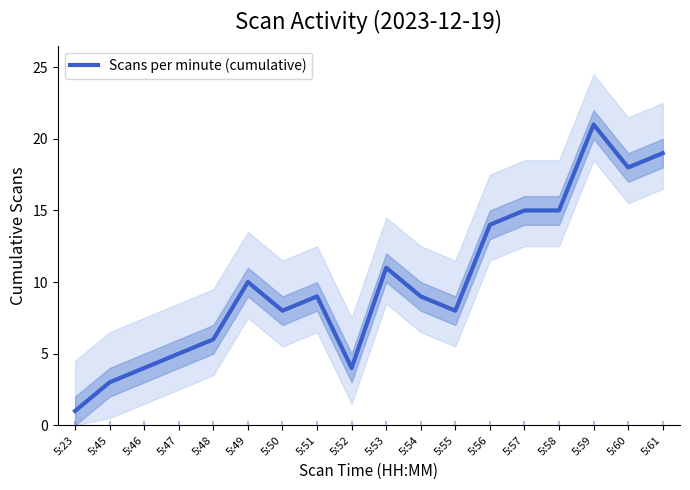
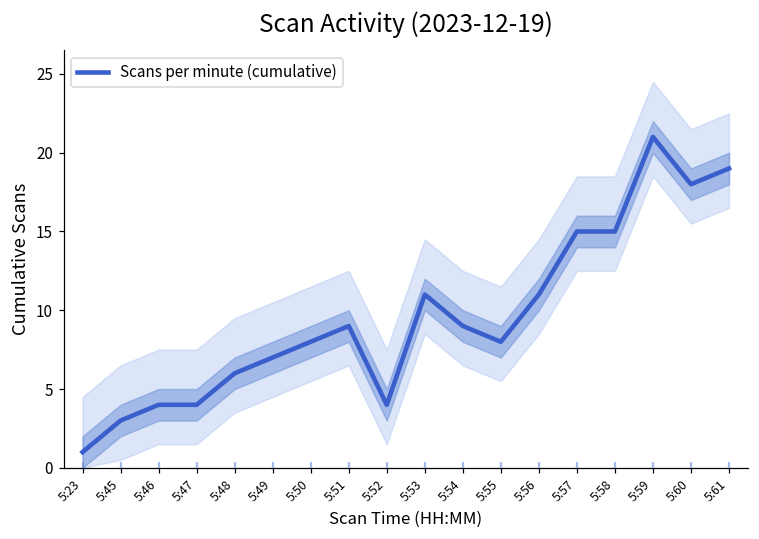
Scans per minute (cumulative), 5:47: 5 -> 4
Scans per minute (cumulative), 5:49: 10 -> 7
Scans per minute (cumulative), 5:56: 14 -> 11
